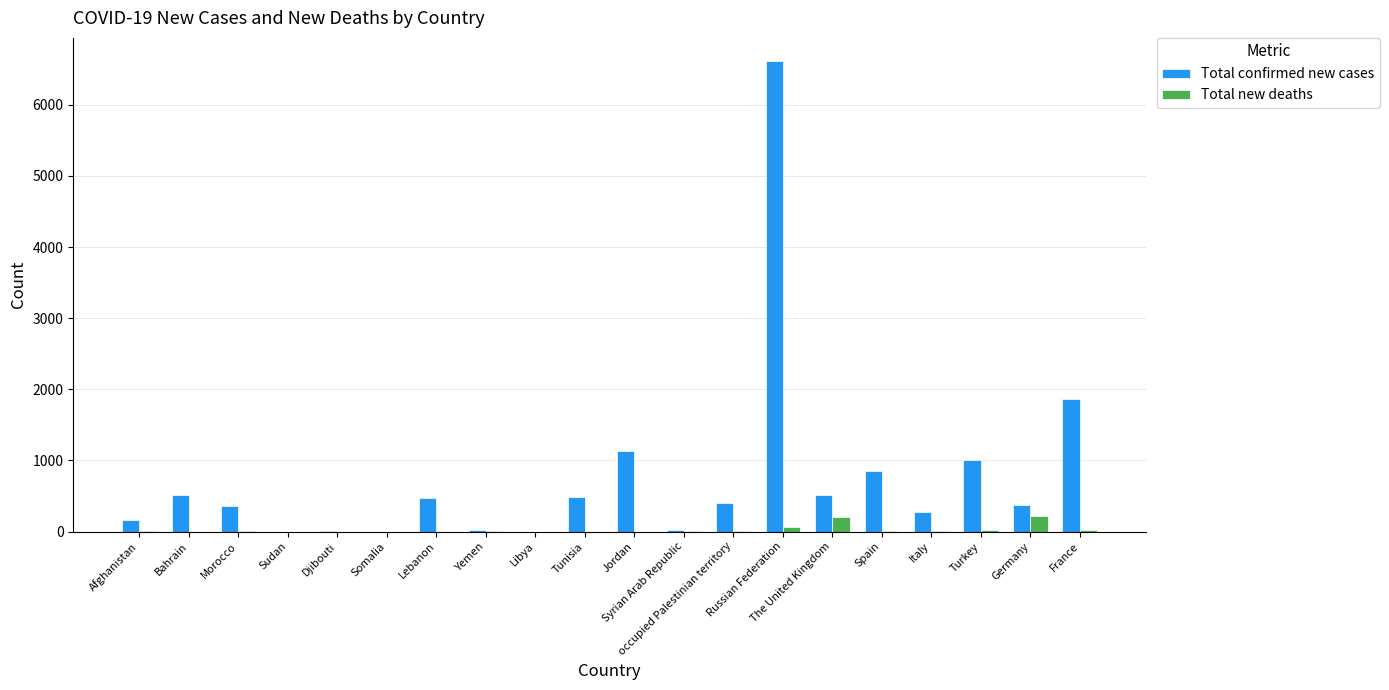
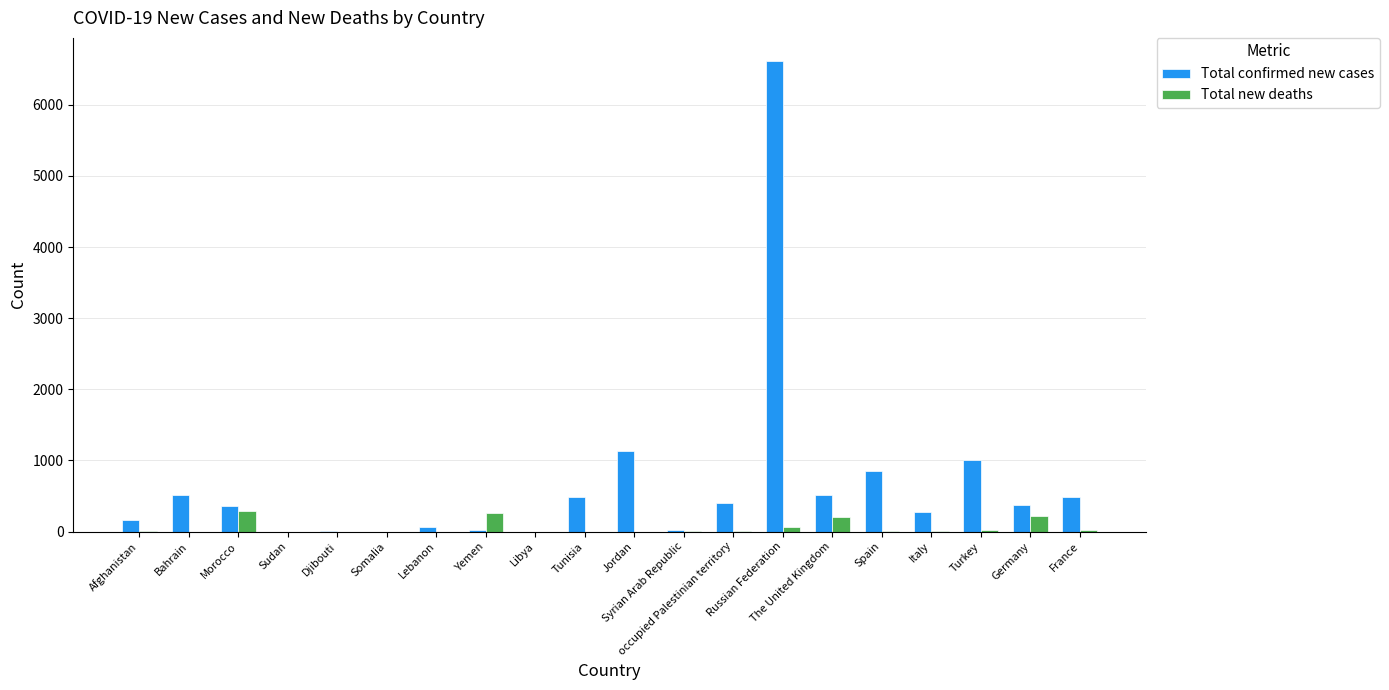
Total new deaths, Morocco: 0 -> 300
Total confirmed new cases, Lebanon: 500 -> 100
Total new deaths, Yemen: 0 -> 300
Total confirmed new cases, France: 1900 -> 500
